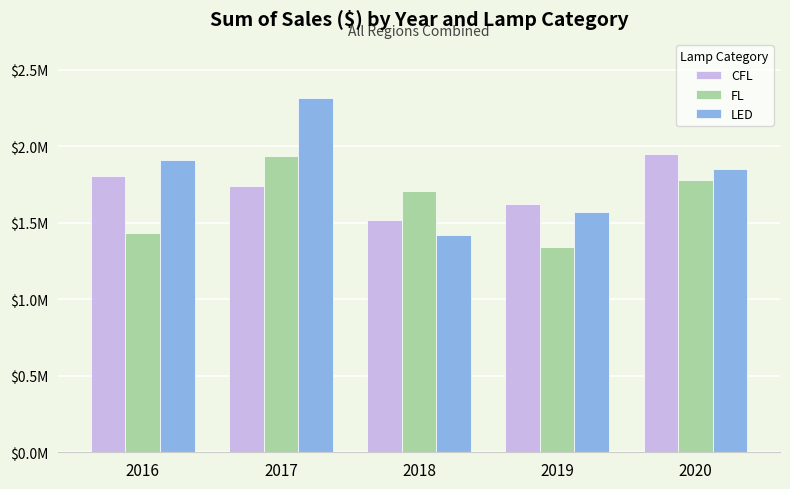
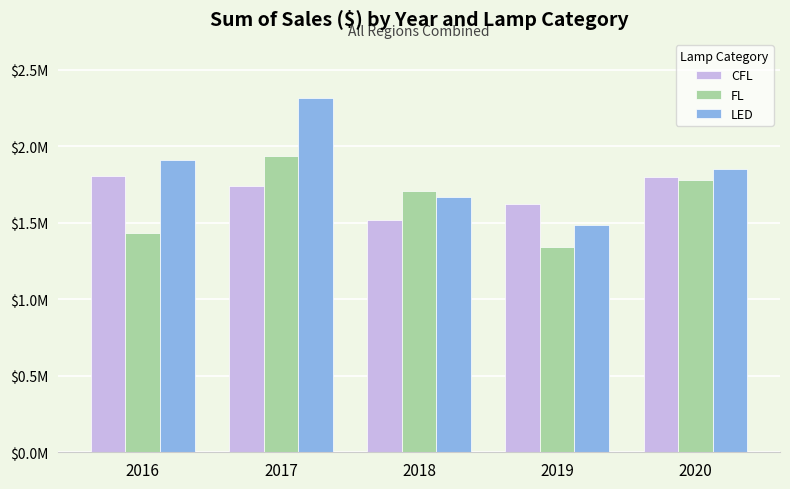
LED, 2018: $1420000 -> $1670000
LED, 2019: $1570000 -> $1480000
CFL, 2020: $1940000 -> $1800000
